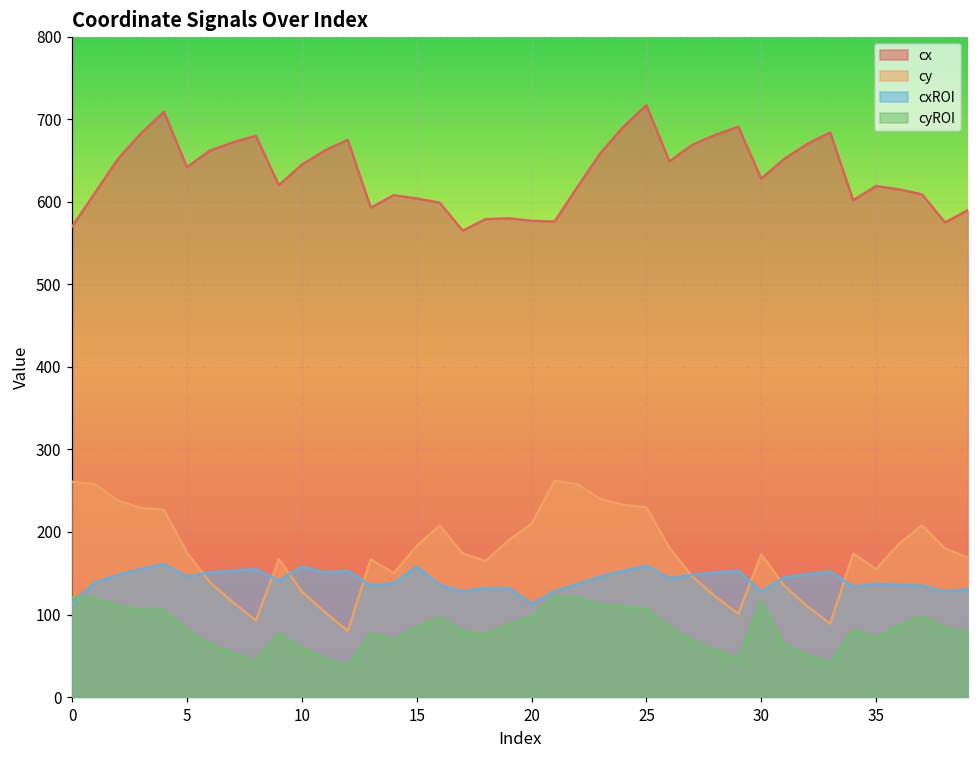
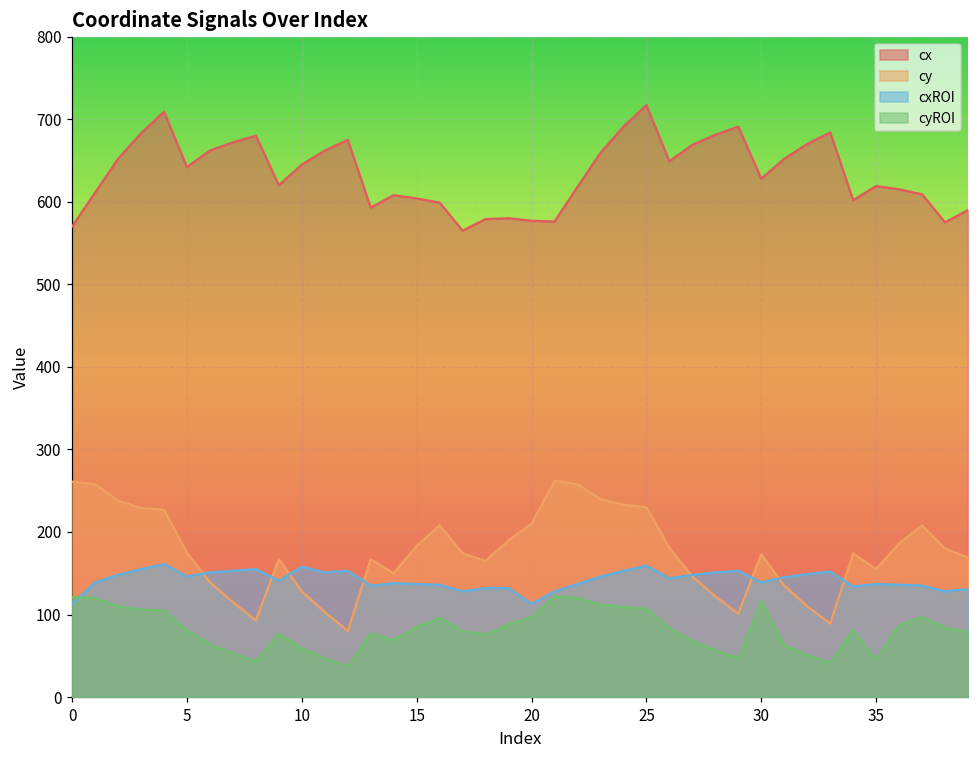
cxROI, 15: 160 -> 140
cxROI, 30: 130 -> 140
cyROI, 35: 70 -> 50
